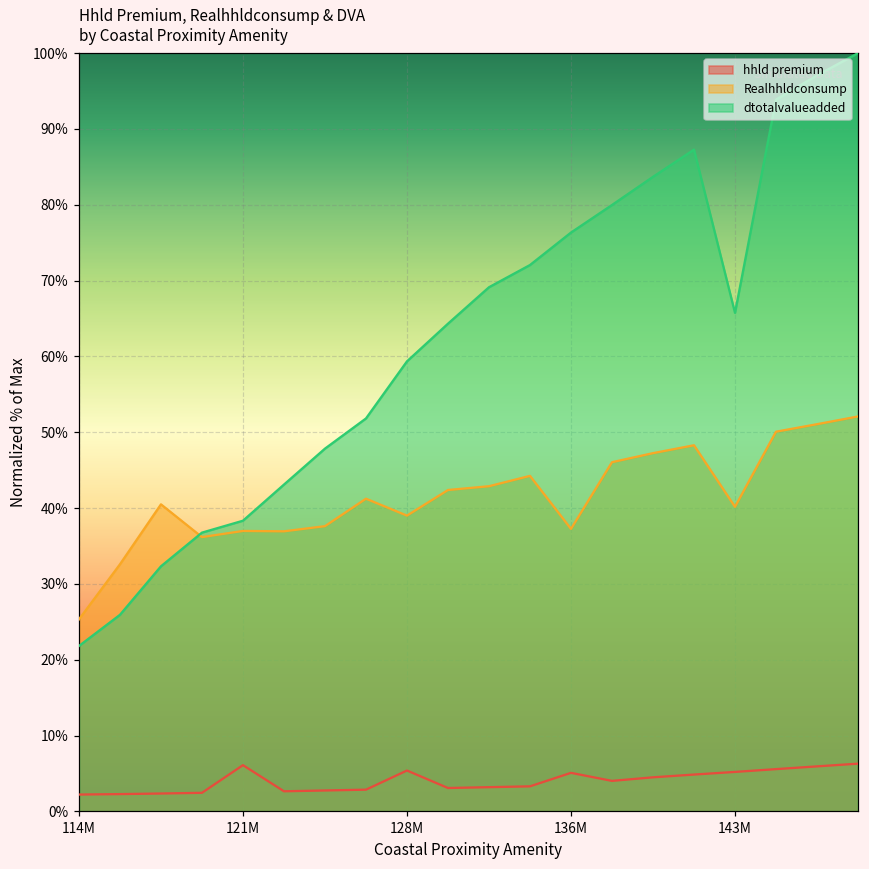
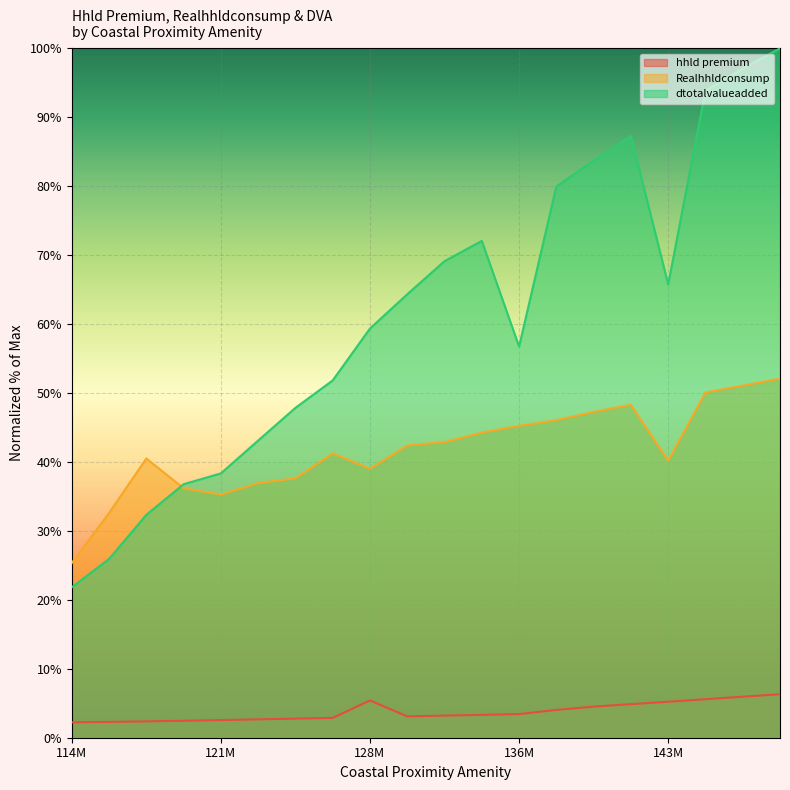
hhld premium, 121M: 6% -> 3%
Realhhldconsump, 121M: 37% -> 35%
hhld premium, 136M: 5% -> 3%
Realhhldconsump, 136M: 37% -> 45%
dtotalvalueadded, 136M: 76% -> 57%
